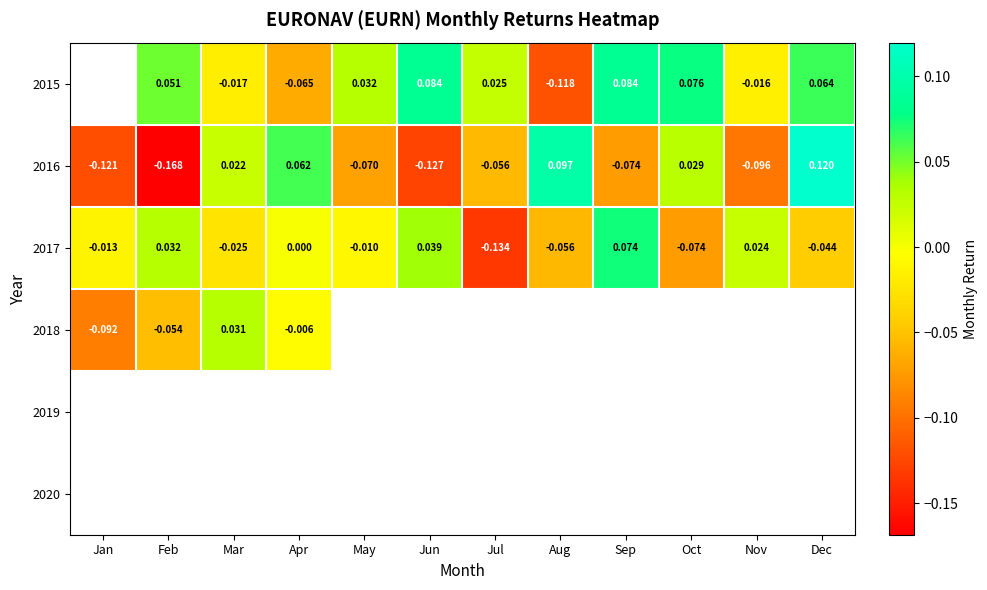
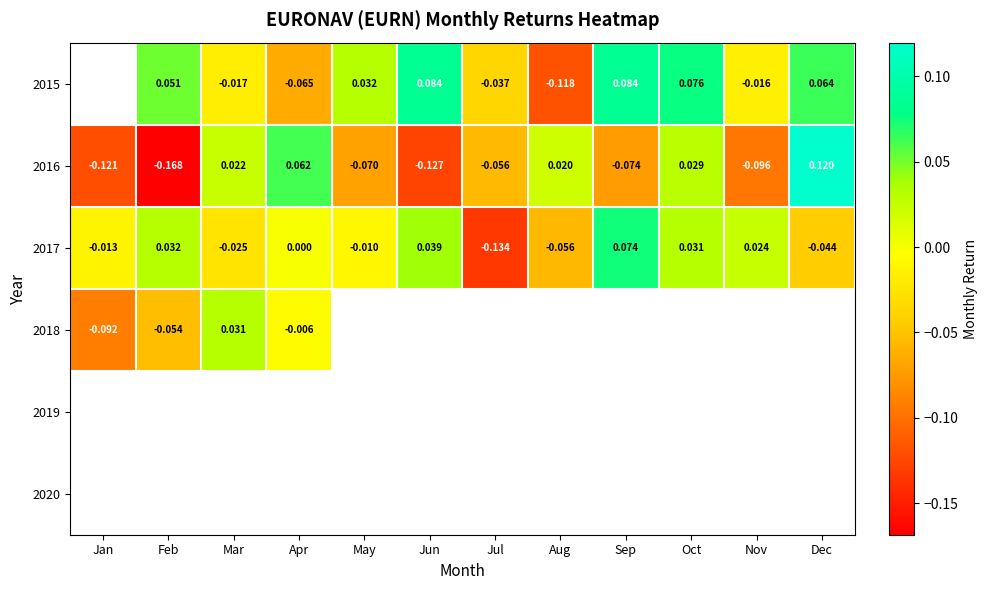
2015, Jul: 0.025 -> -0.037
2016, Aug: 0.097 -> 0.020
2017, Oct: -0.074 -> 0.031
